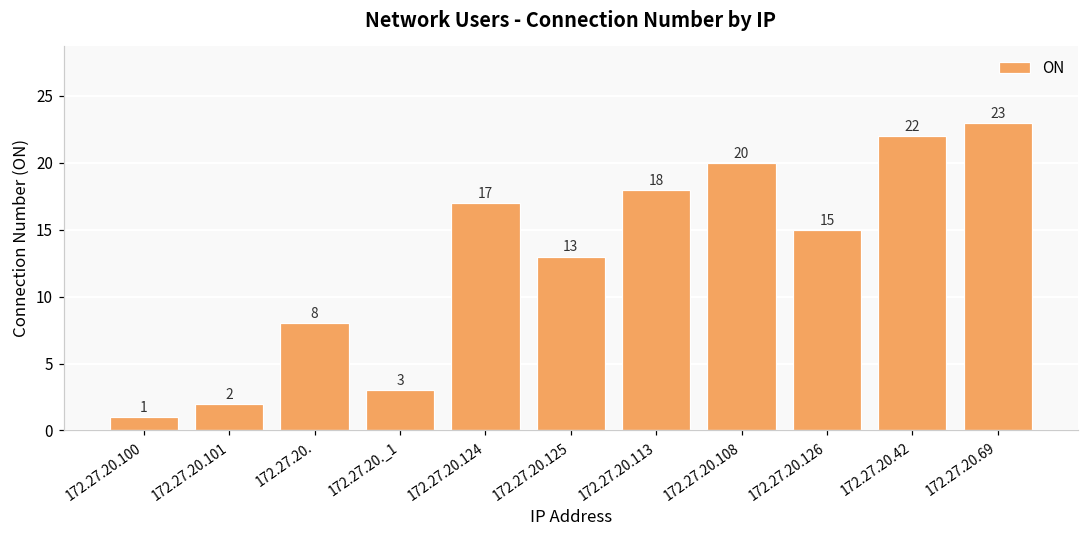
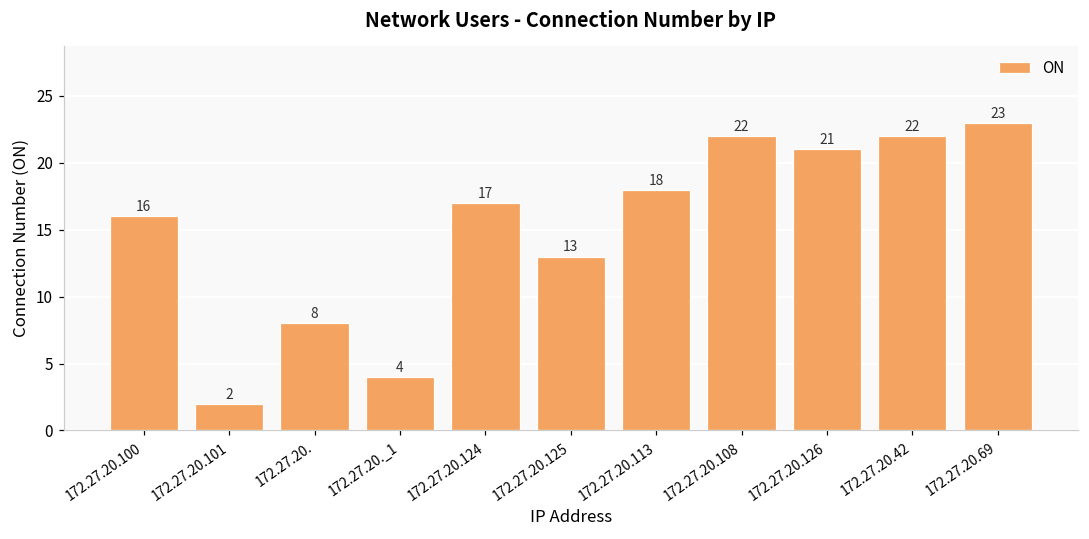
172.27.20.100: 1 -> 16
172.27.20._1: 3 -> 4
172.27.20.108: 20 -> 22
172.27.20.126: 15 -> 21
